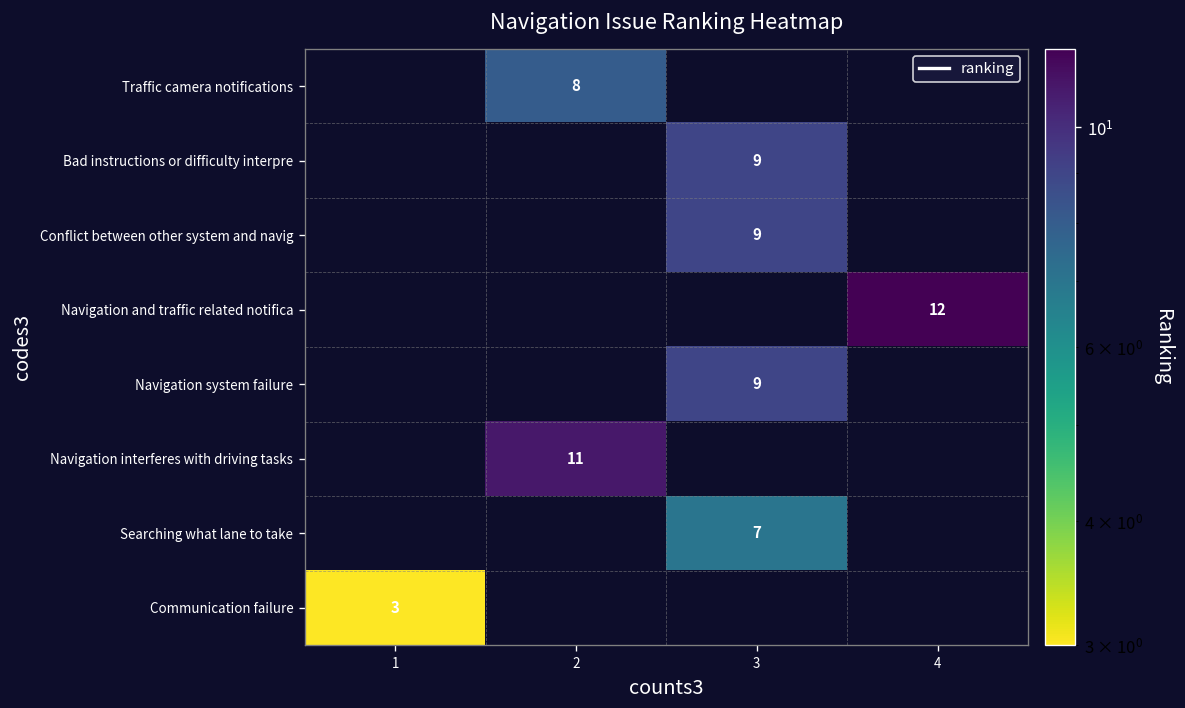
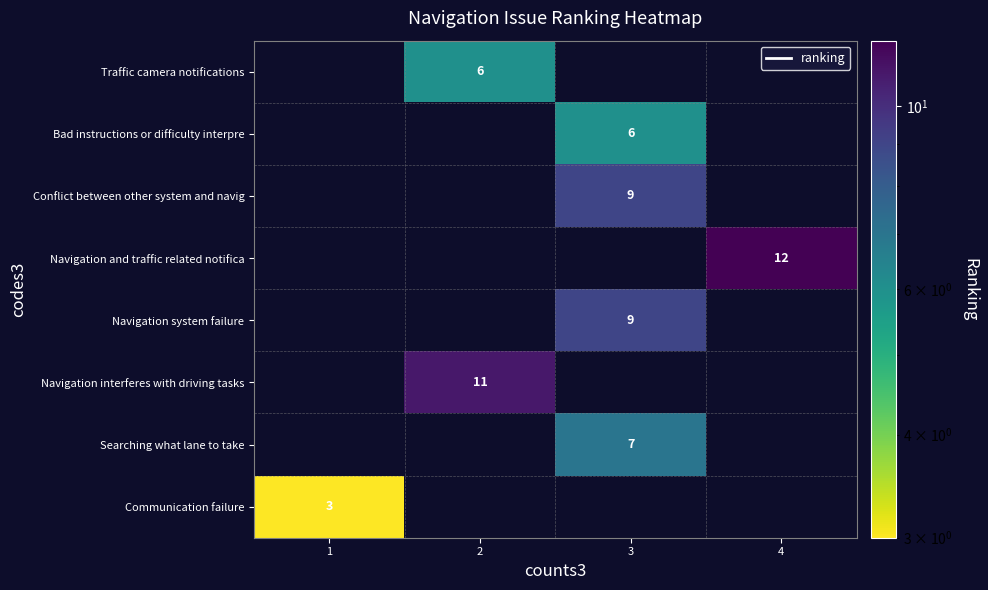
Traffic camera notifications, 2: 8 -> 6
Bad instructions or difficulty interpre, 3: 9 -> 6
